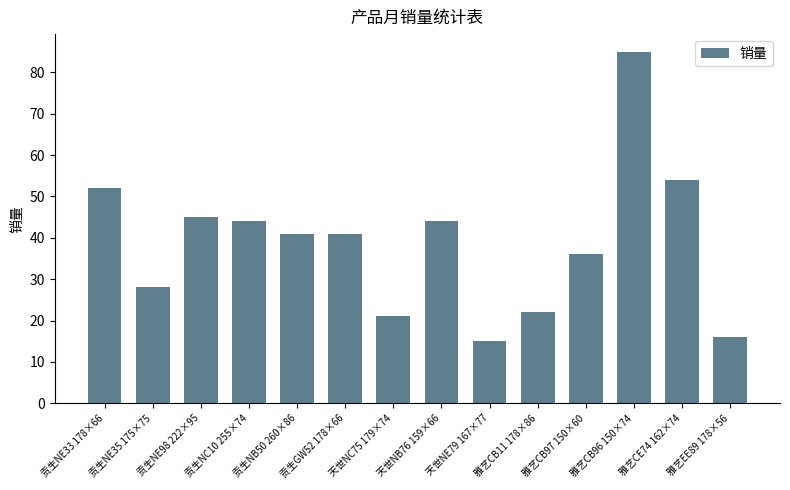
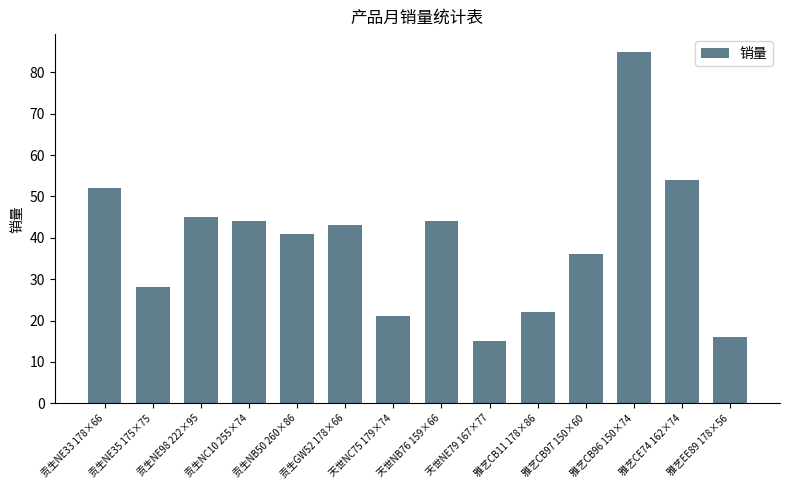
贡生GW52 178×66: 41 -> 43
